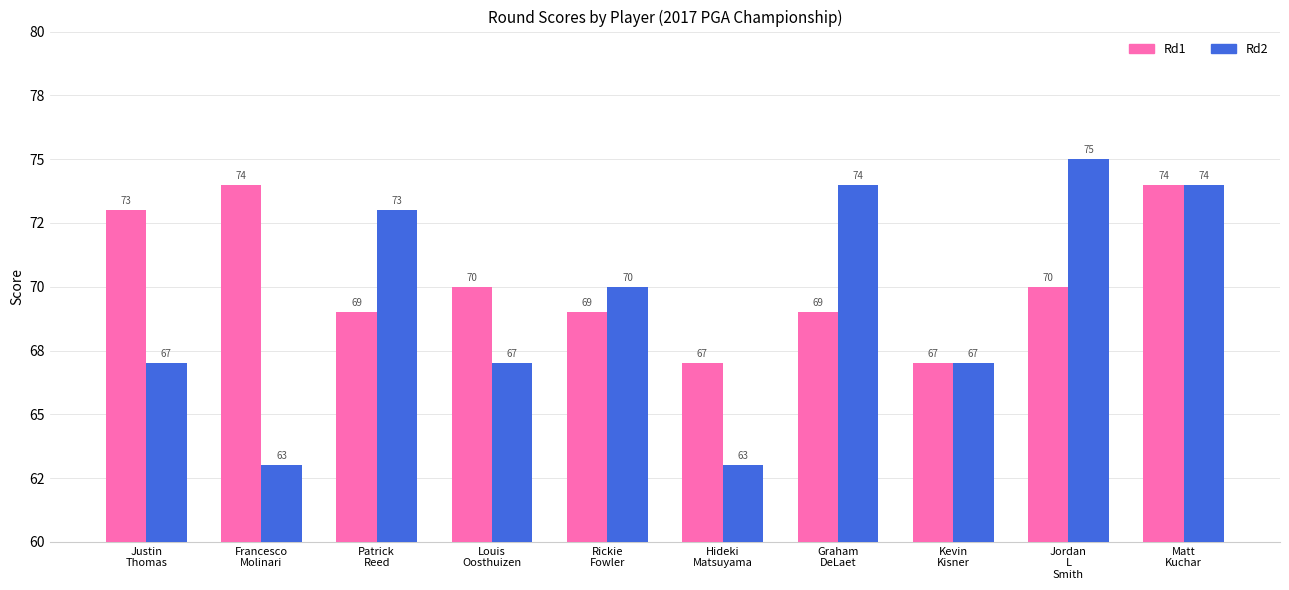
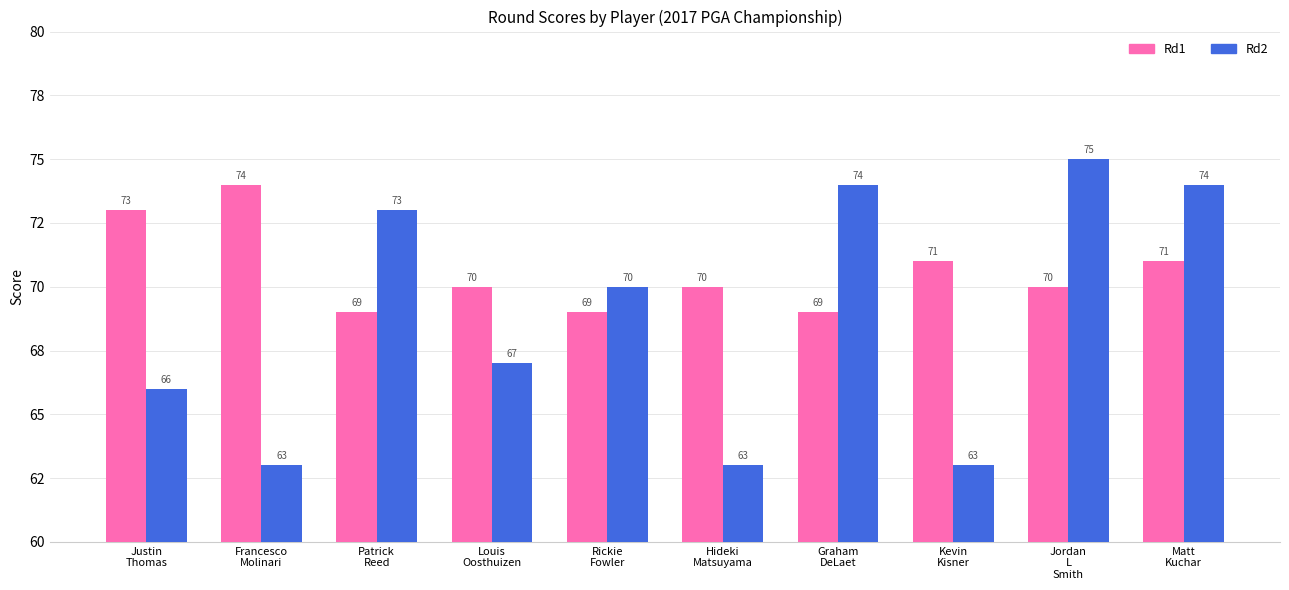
Rd2, Justin Thomas: 67 -> 66
Rd1, Hideki Matsuyama: 67 -> 70
Rd1, Kevin Kisner: 67 -> 71
Rd2, Kevin Kisner: 67 -> 63
Rd1, Matt Kuchar: 74 -> 71
